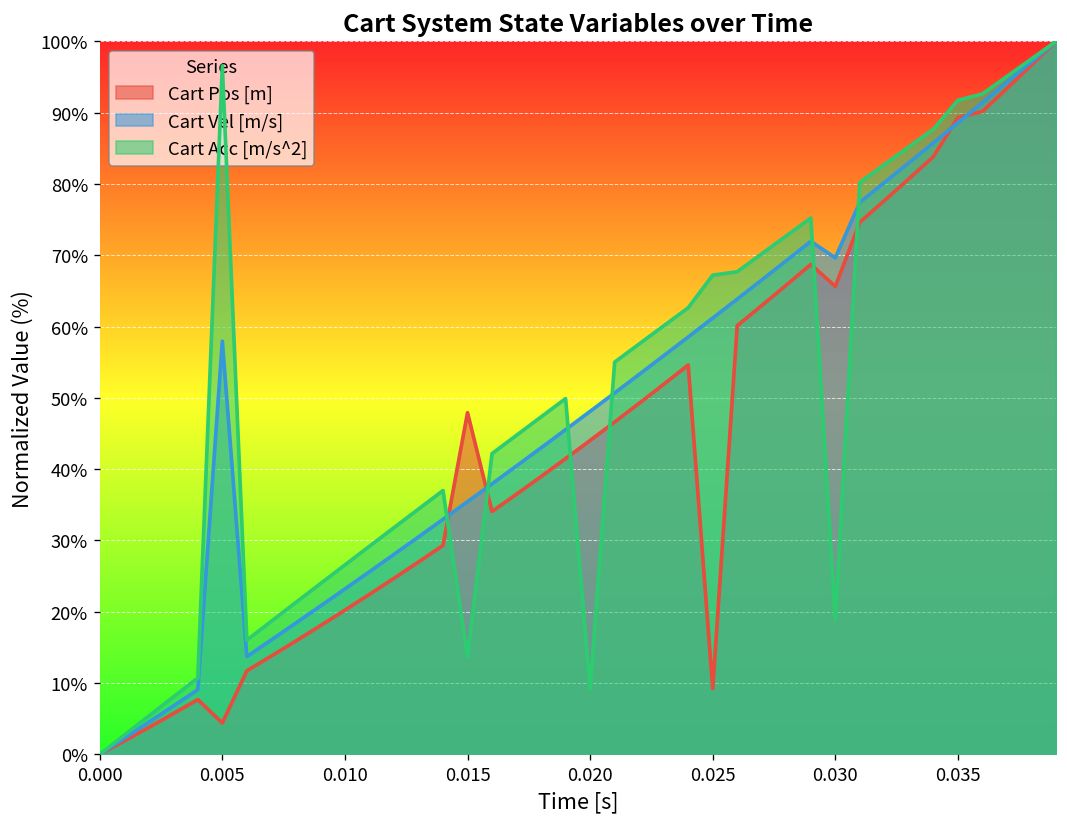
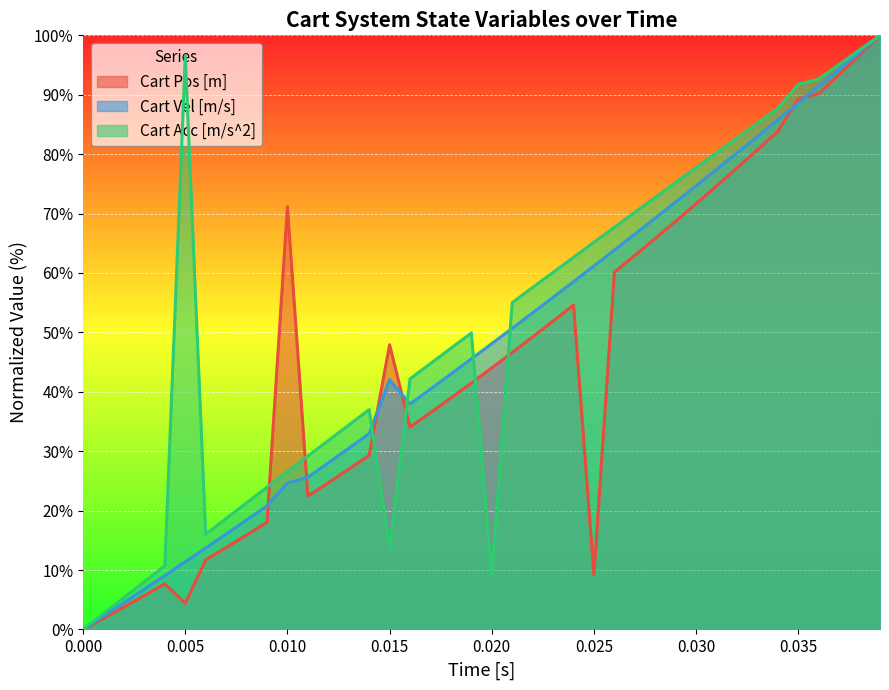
Cart Vel [m/s], 0.005: 58% -> 11%
Cart Pos [m], 0.010: 20% -> 71%
Cart Vel [m/s], 0.010: 23% -> 25%
Cart Vel [m/s], 0.015: 35% -> 42%
Cart Acc [m/s^2], 0.025: 67% -> 65%
Cart Pos [m], 0.030: 66% -> 72%
Cart Vel [m/s], 0.030: 70% -> 75%
Cart Acc [m/s^2], 0.030: 19% -> 78%
